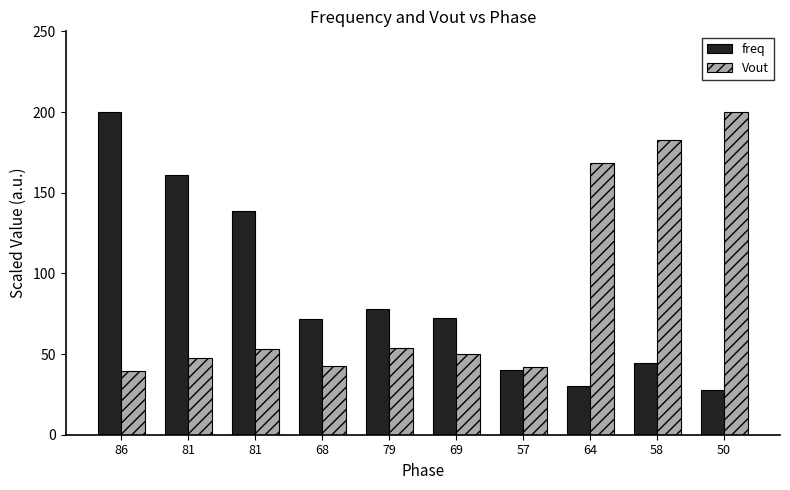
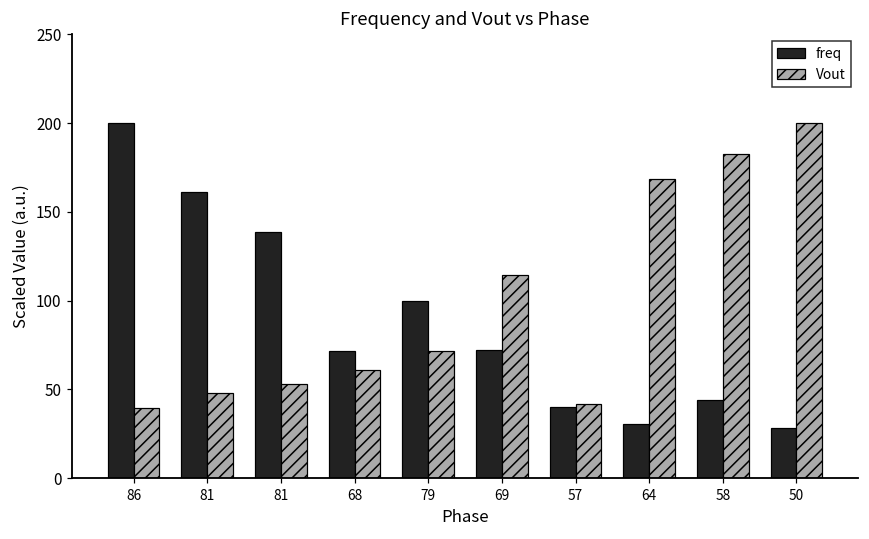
Vout, 68: 43 -> 61
freq, 79: 78 -> 100
Vout, 79: 54 -> 71
Vout, 69: 50 -> 114
